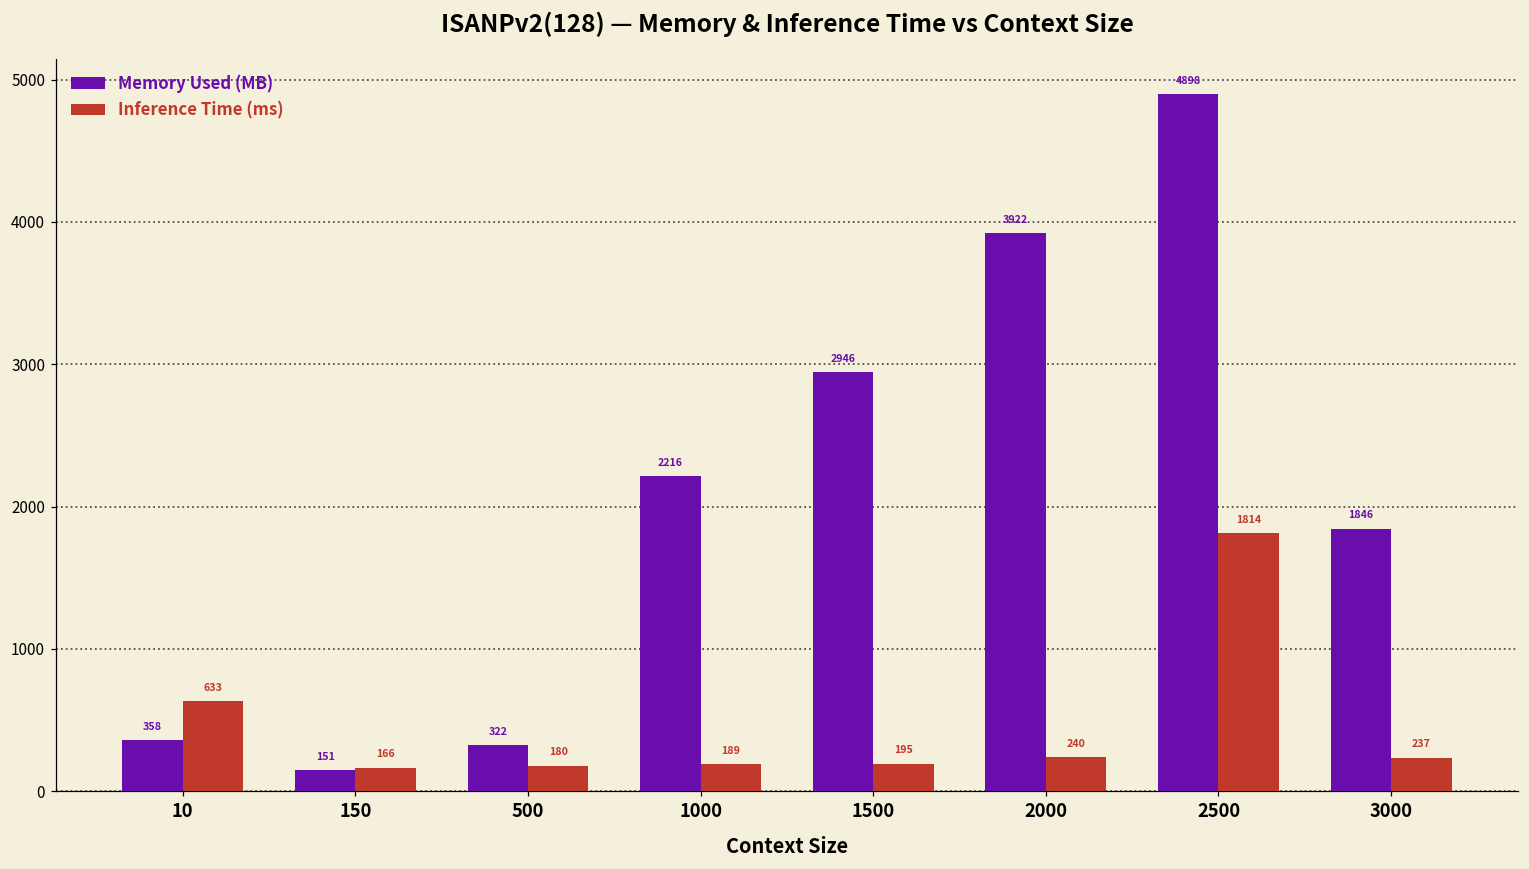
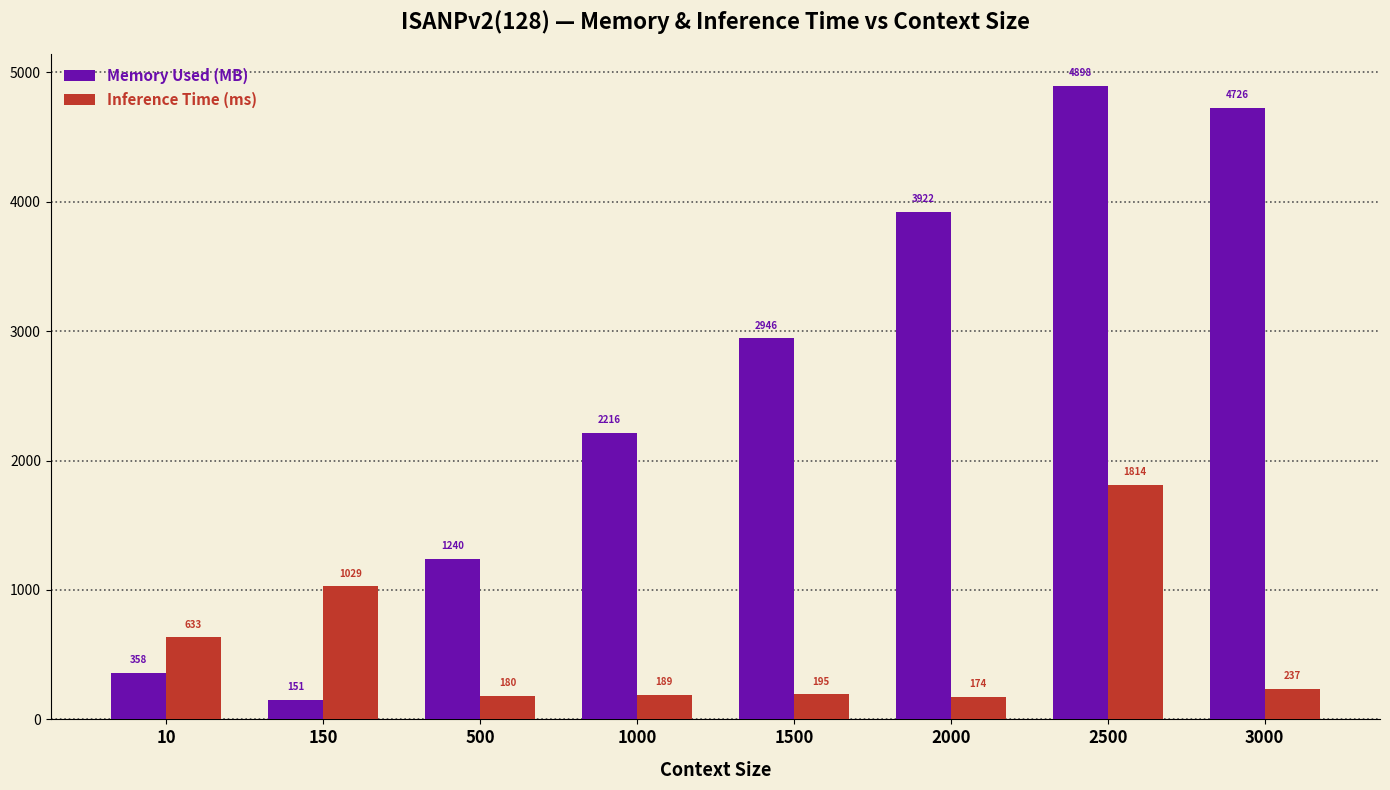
Inference Time (ms), 150: 166 -> 1029
Memory Used (MB), 500: 322 -> 1240
Inference Time (ms), 2000: 240 -> 174
Memory Used (MB), 3000: 1846 -> 4726
